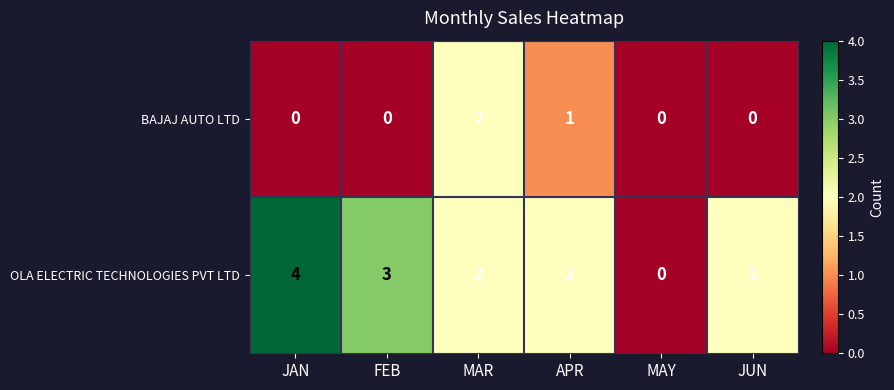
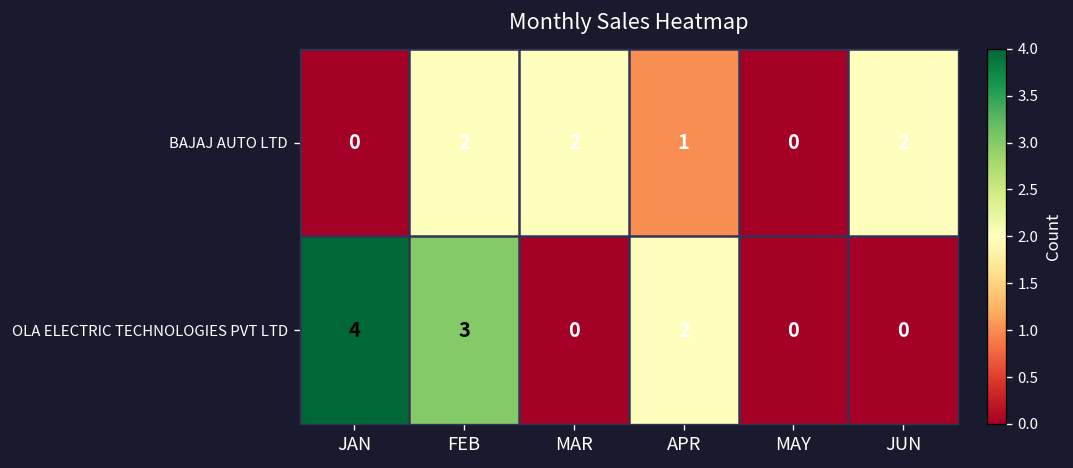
BAJAJ AUTO LTD, FEB: 0 -> 2
BAJAJ AUTO LTD, JUN: 0 -> 2
OLA ELECTRIC TECHNOLOGIES PVT LTD, MAR: 2 -> 0
OLA ELECTRIC TECHNOLOGIES PVT LTD, JUN: 2 -> 0
